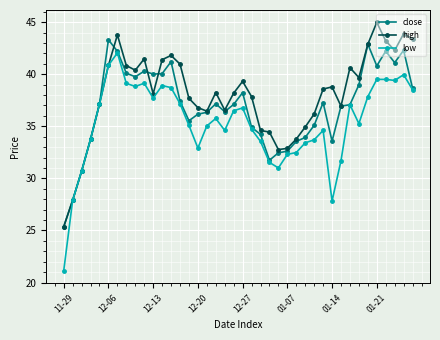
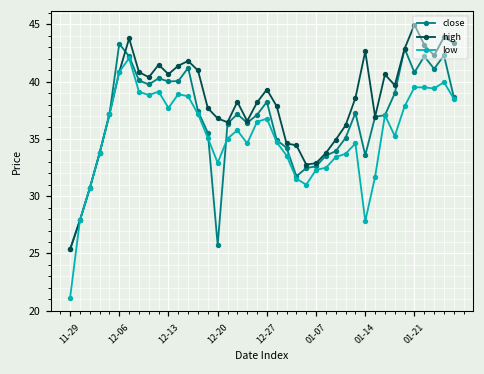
high, 12-13: 38.1 -> 40.7
close, 12-20: 36.2 -> 25.7
high, 01-14: 38.8 -> 42.6
